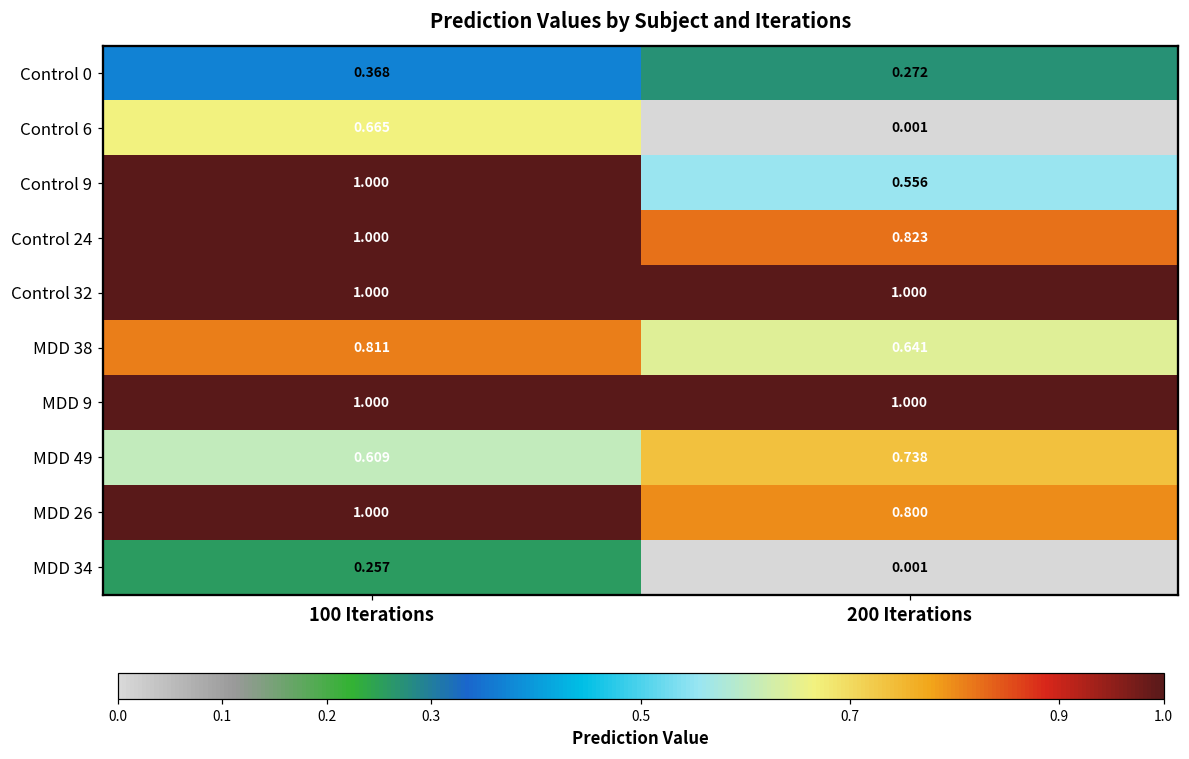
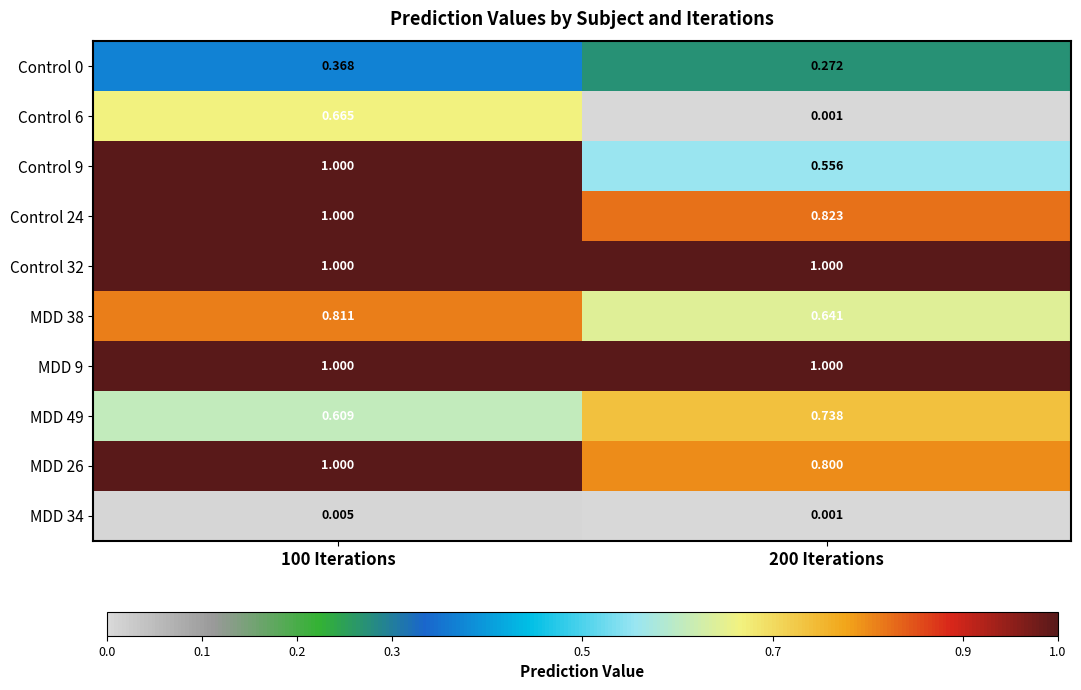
MDD 34, 100 Iterations: 0.257 -> 0.005
